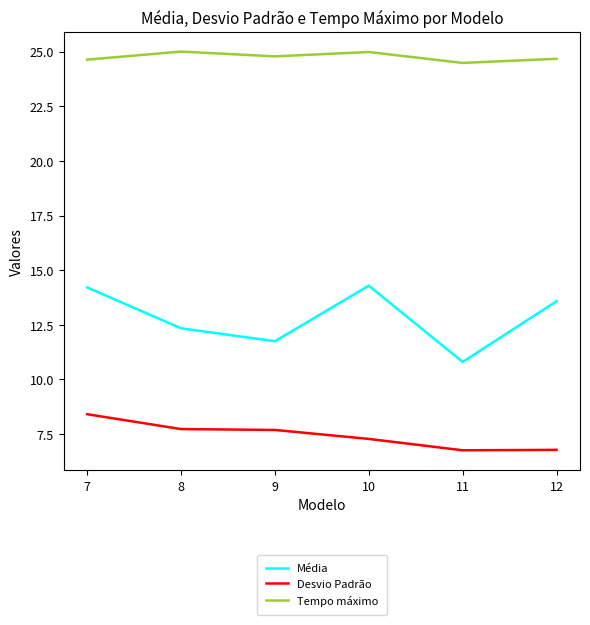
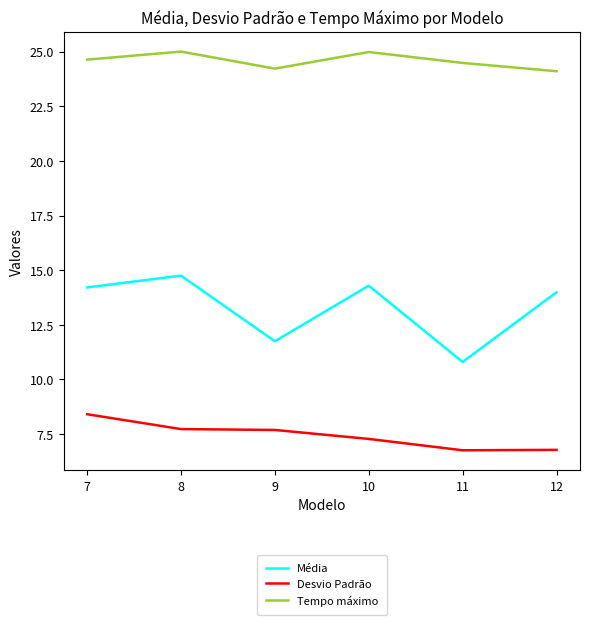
Média, 8: 12.3 -> 14.8
Tempo máximo, 9: 24.8 -> 24.2
Média, 12: 13.6 -> 14.0
Tempo máximo, 12: 24.7 -> 24.1
